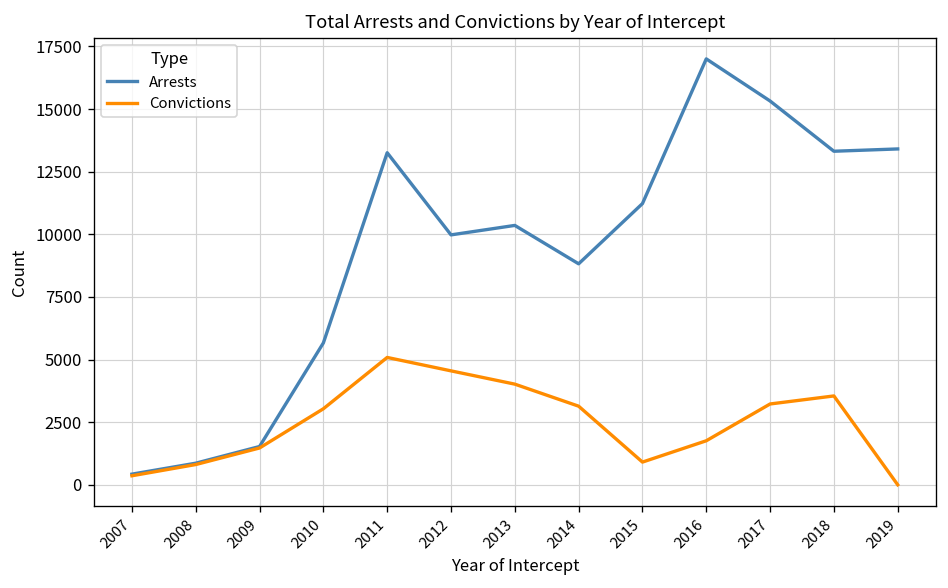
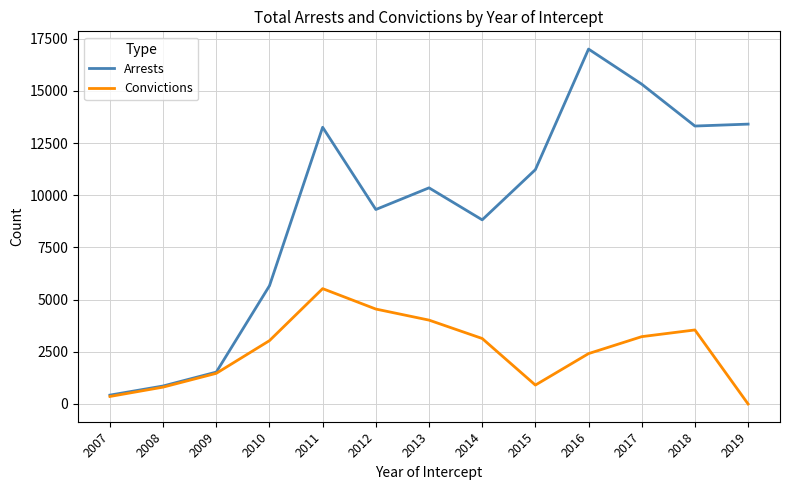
Convictions, 2011: 5100 -> 5500
Arrests, 2012: 10000 -> 9300
Convictions, 2016: 1800 -> 2400
